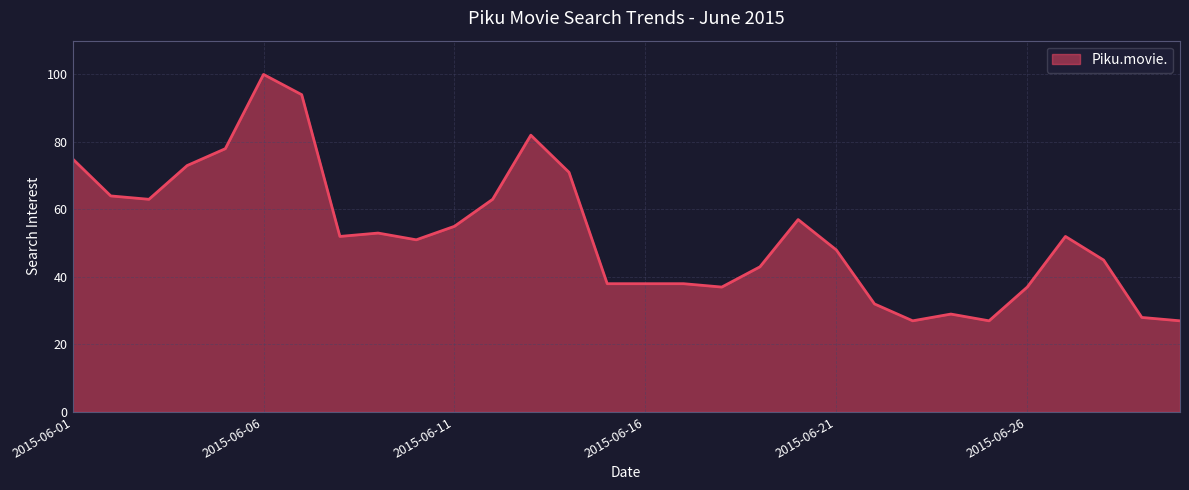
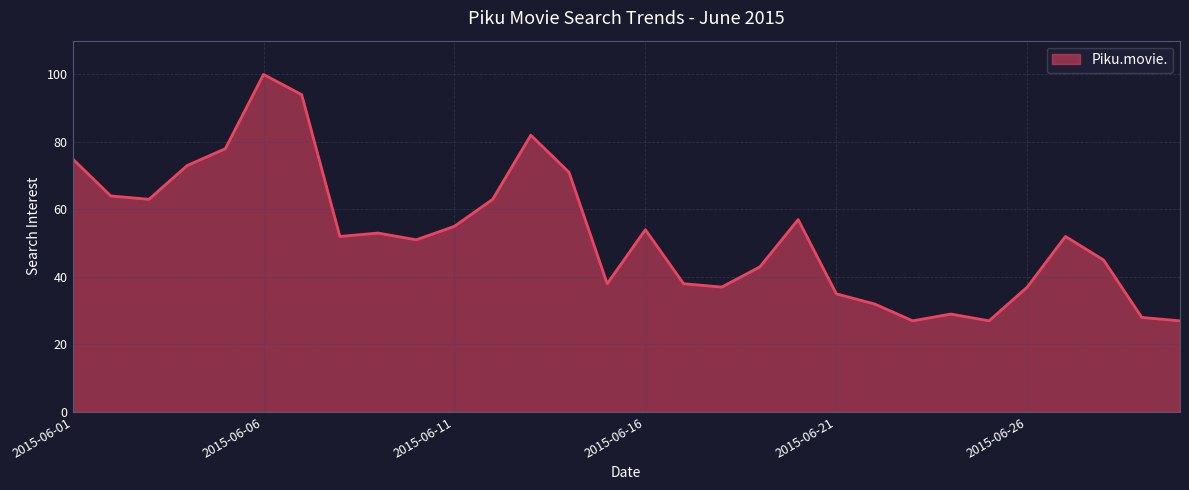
2015-06-16: 38 -> 54
2015-06-21: 48 -> 35
